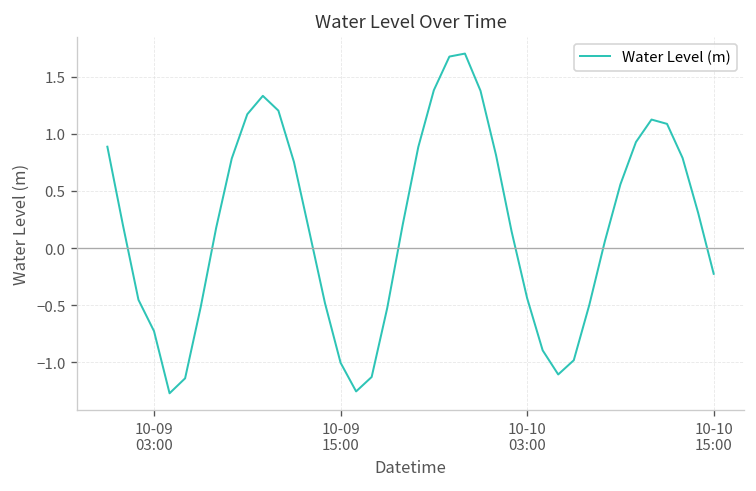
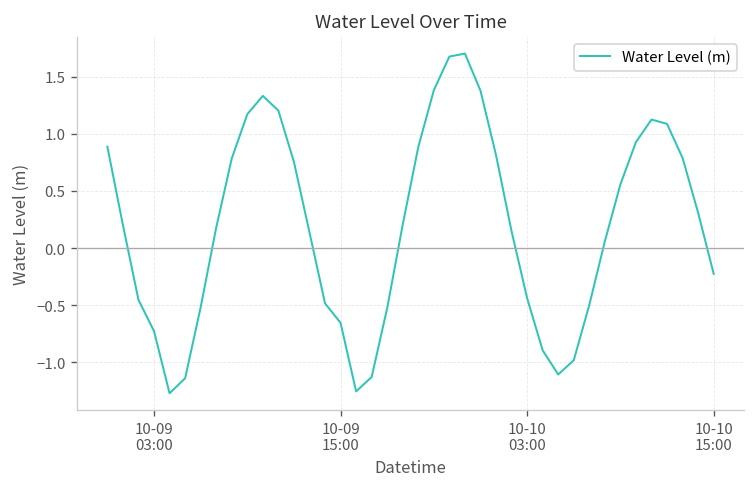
10-09 15:00: -1.0 -> -0.7
